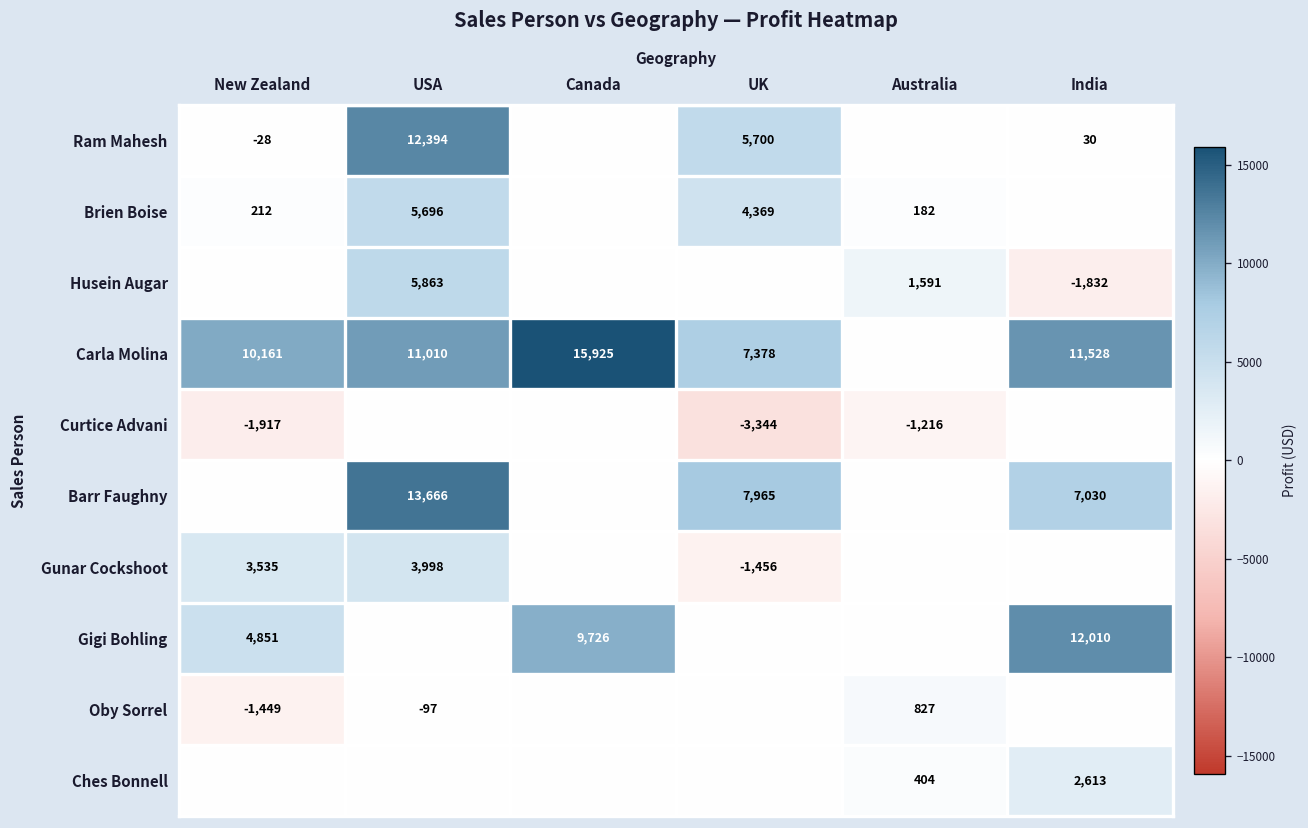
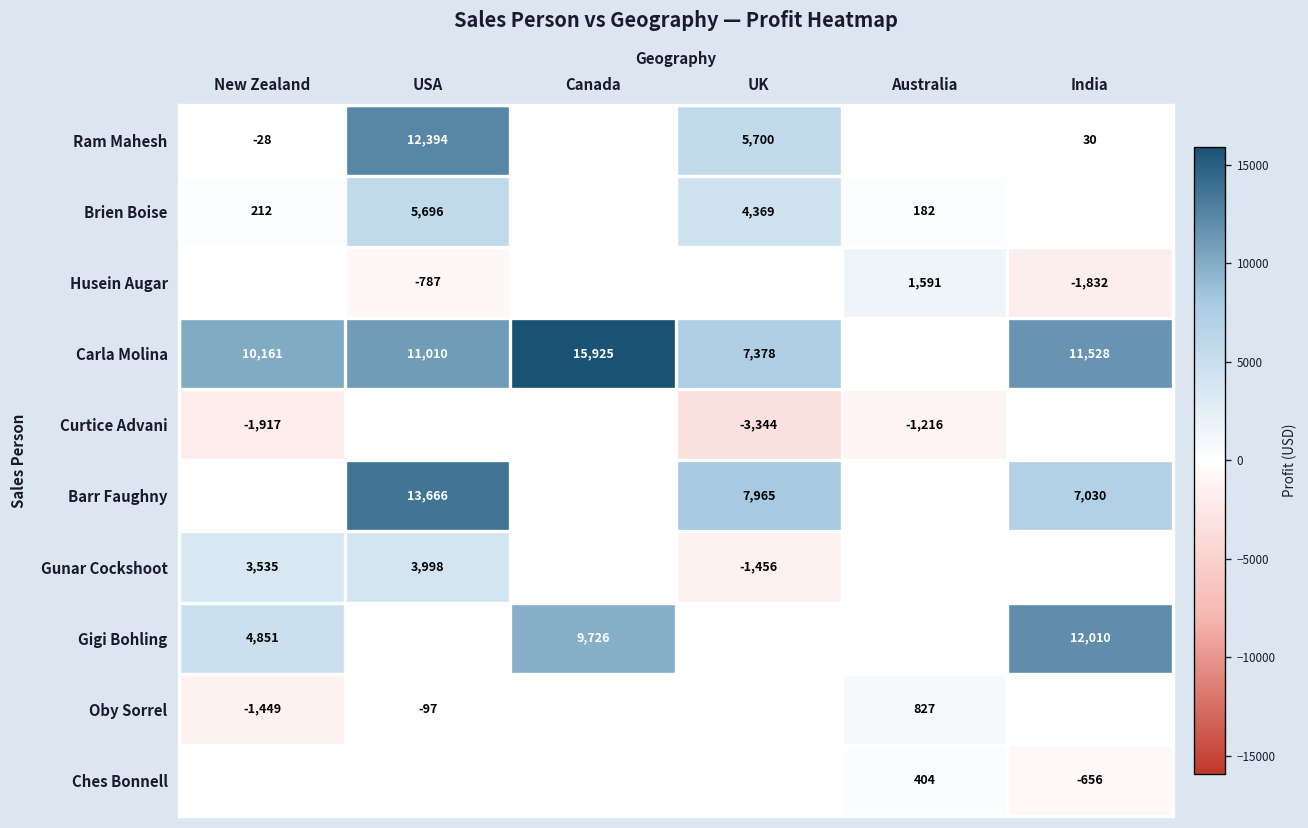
Husein Augar, USA: 5,863 -> -787
Ches Bonnell, India: 2,613 -> -656
